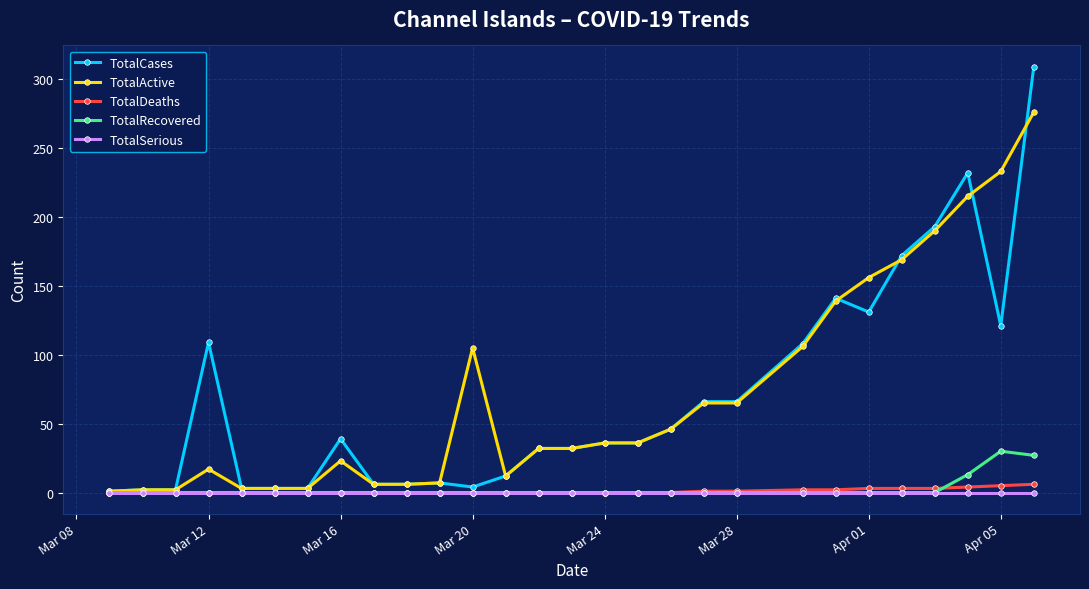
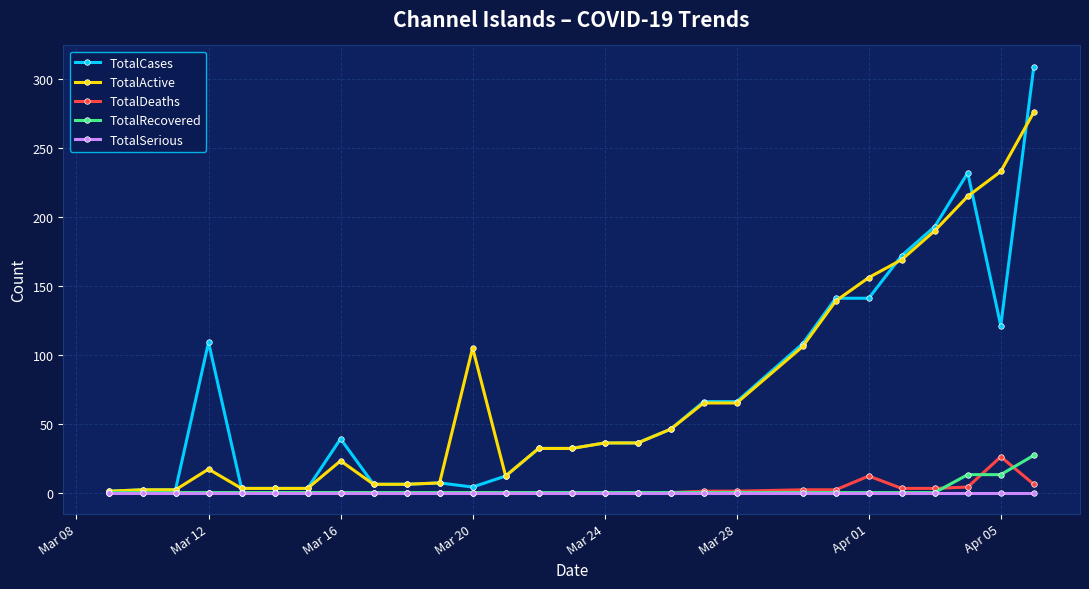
TotalCases, Apr 01: 131 -> 141
TotalDeaths, Apr 01: 3 -> 12
TotalDeaths, Apr 05: 5 -> 26
TotalRecovered, Apr 05: 30 -> 13
